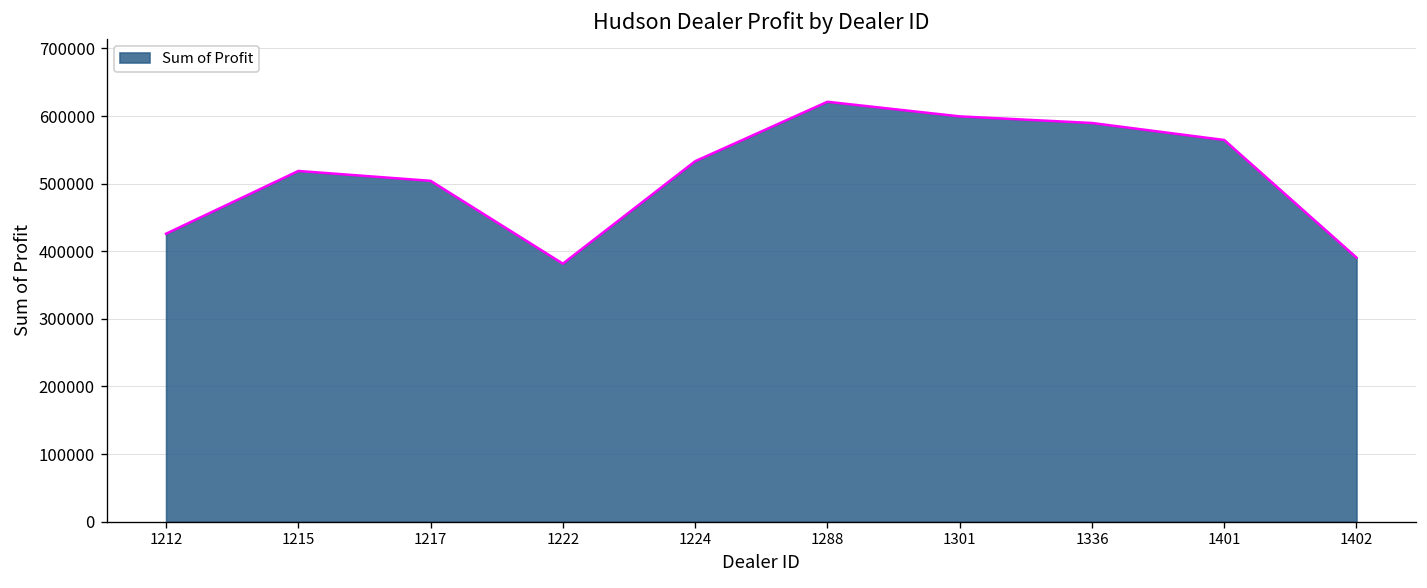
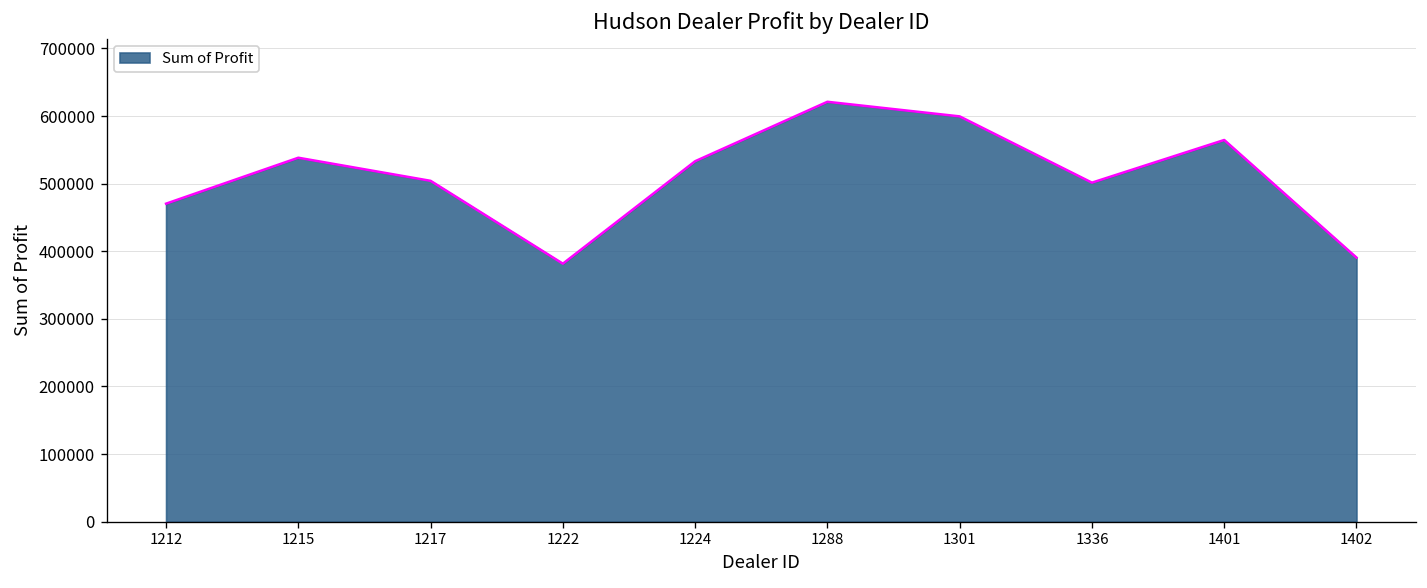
1212: 430000 -> 470000
1215: 520000 -> 540000
1336: 590000 -> 500000
